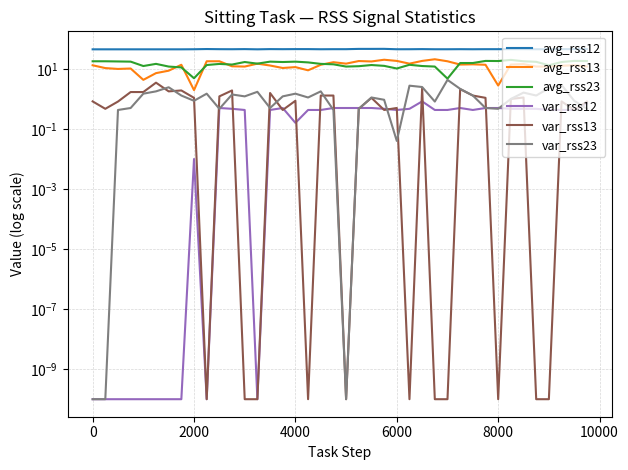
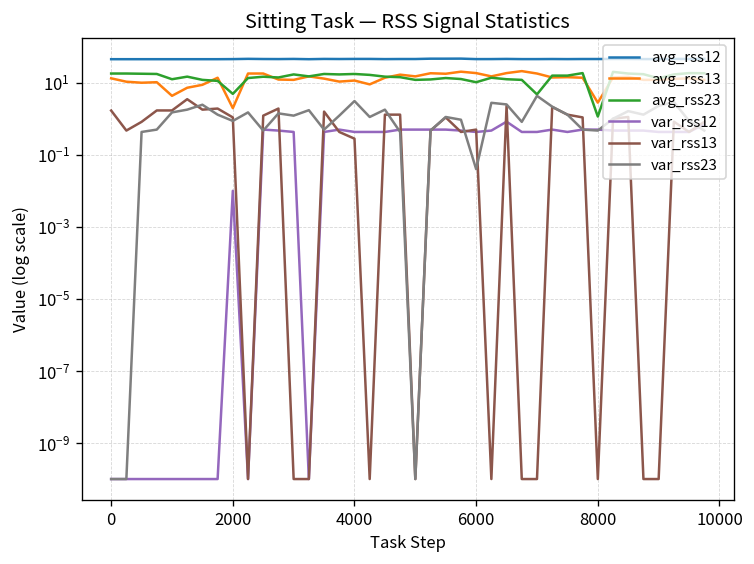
var_rss13, 0: 0.8 -> 2
var_rss12, 4000: 0.2 -> 0.4
var_rss13, 4000: 0.9 -> 0.3
var_rss23, 4000: 2 -> 3
avg_rss23, 8000: 20 -> 1.2
